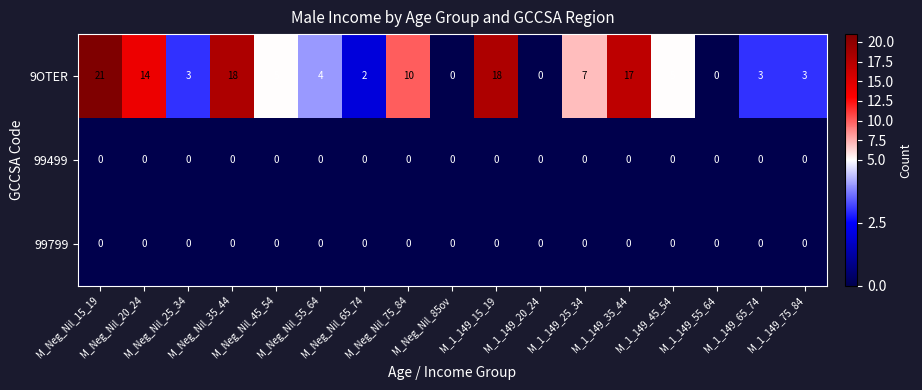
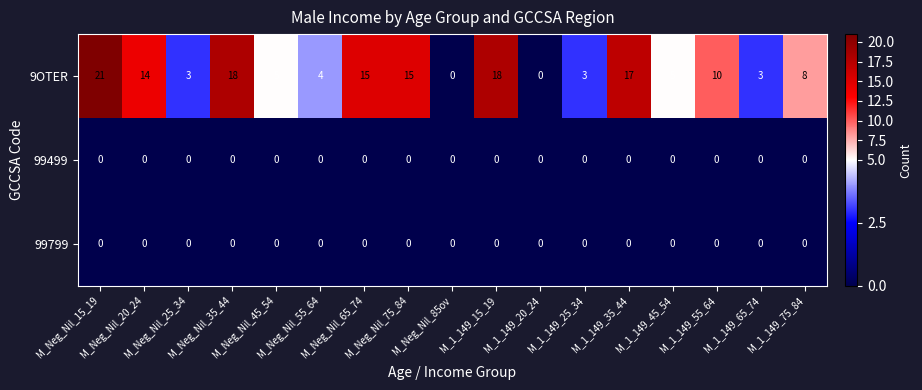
9OTER, M_Neg_Nil_65_74: 2 -> 15
9OTER, M_Neg_Nil_75_84: 10 -> 15
9OTER, M_1_149_25_34: 7 -> 3
9OTER, M_1_149_55_64: 0 -> 10
9OTER, M_1_149_75_84: 3 -> 8
